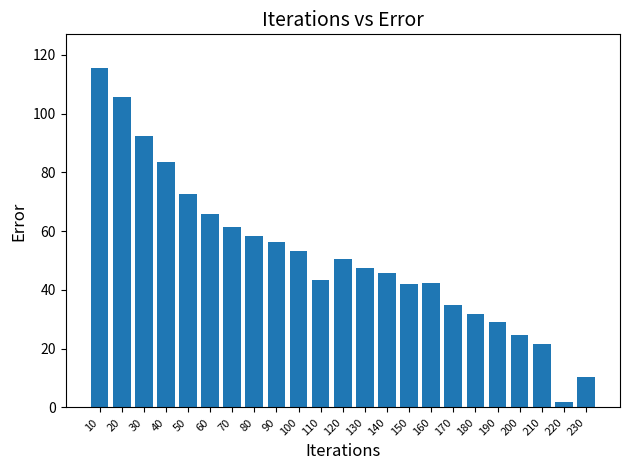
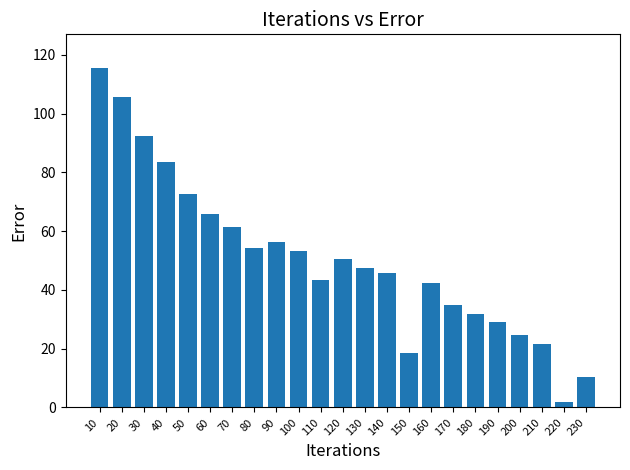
80: 58 -> 54
150: 42 -> 19
